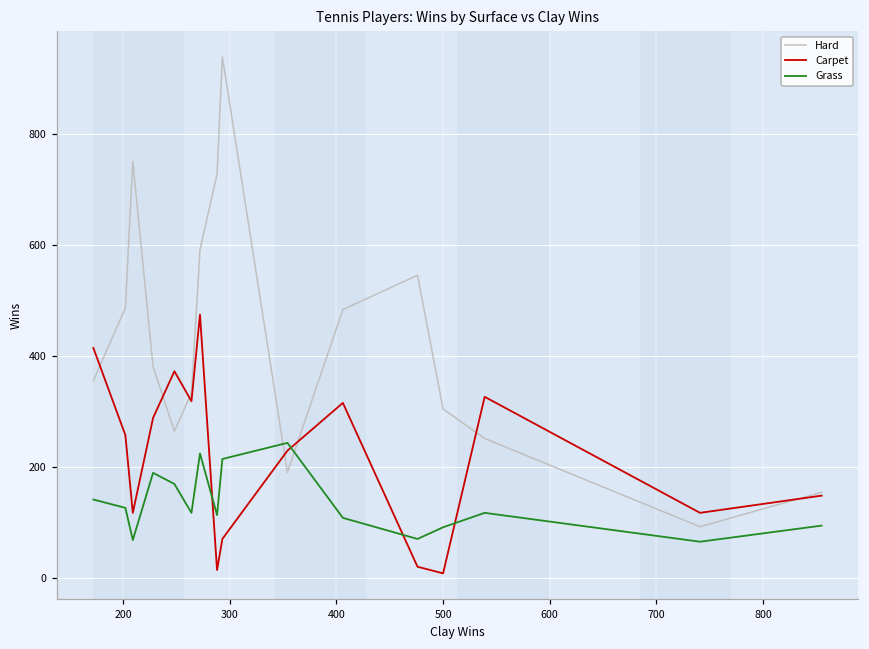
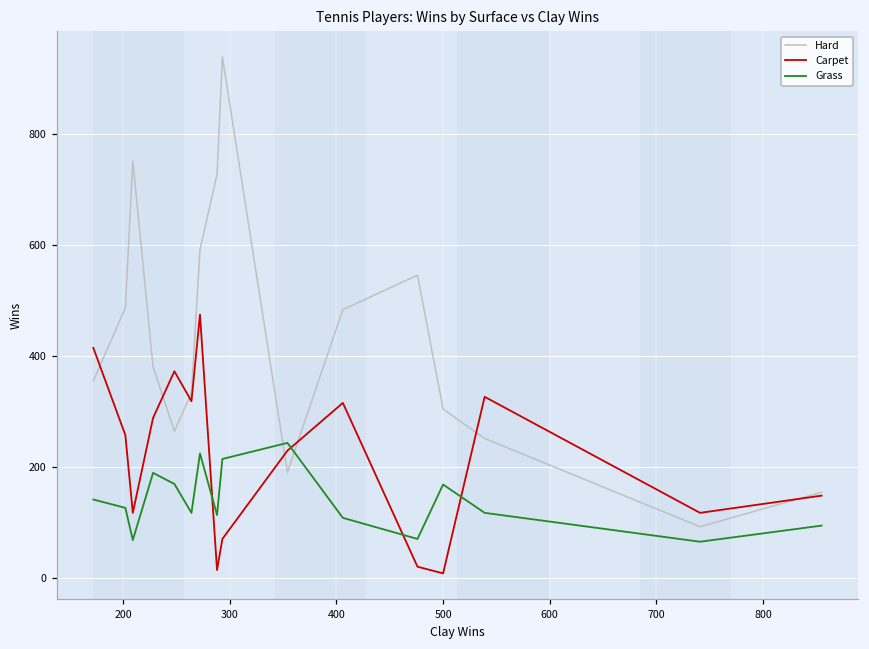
Grass, 500: 90 -> 170
